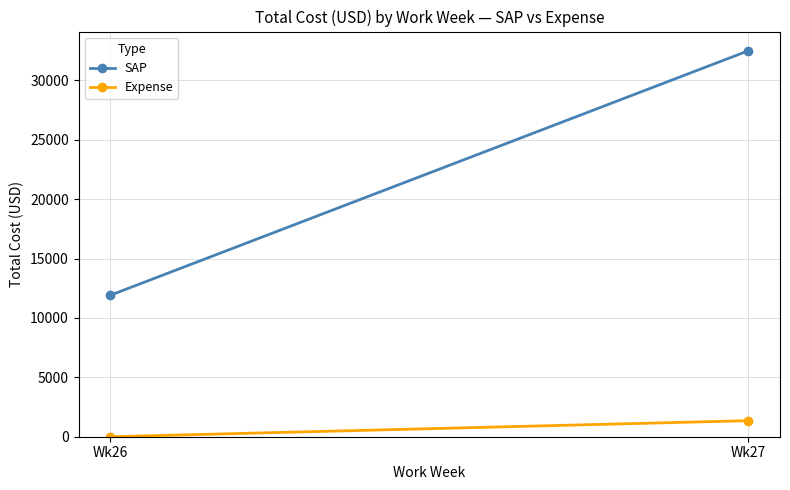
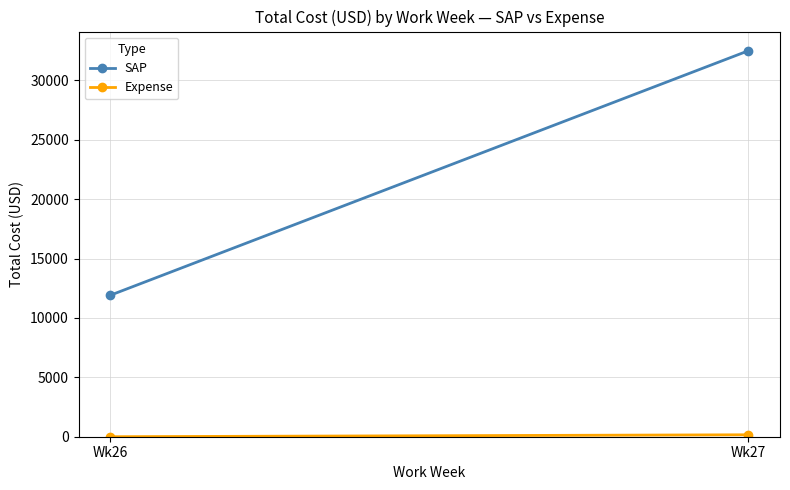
Expense, Wk27: 1400 -> 200
